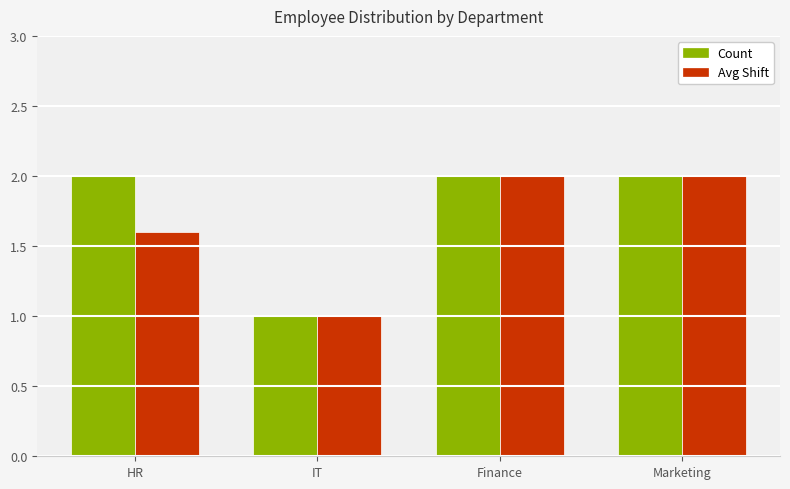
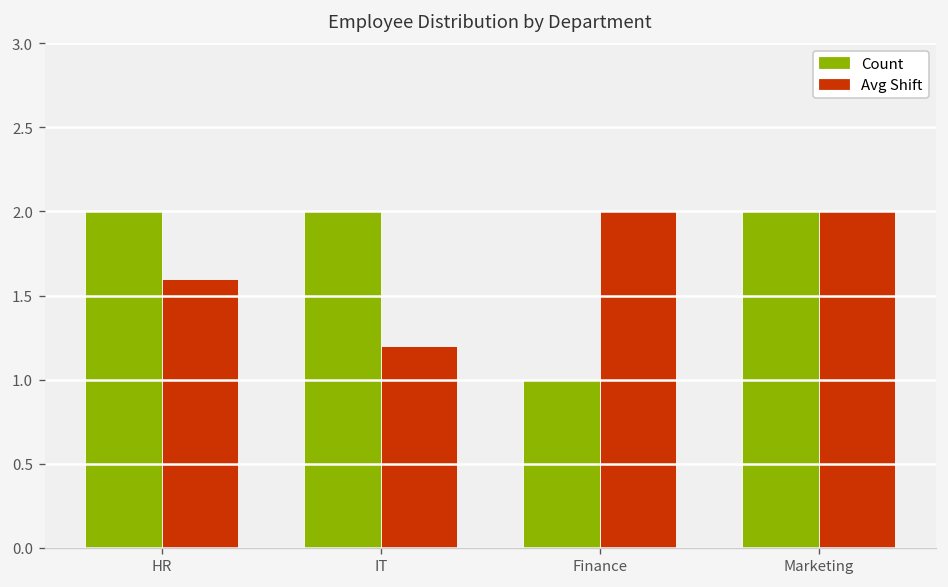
Count, IT: 1 -> 2
Avg Shift, IT: 1.0 -> 1.2
Count, Finance: 2 -> 1
